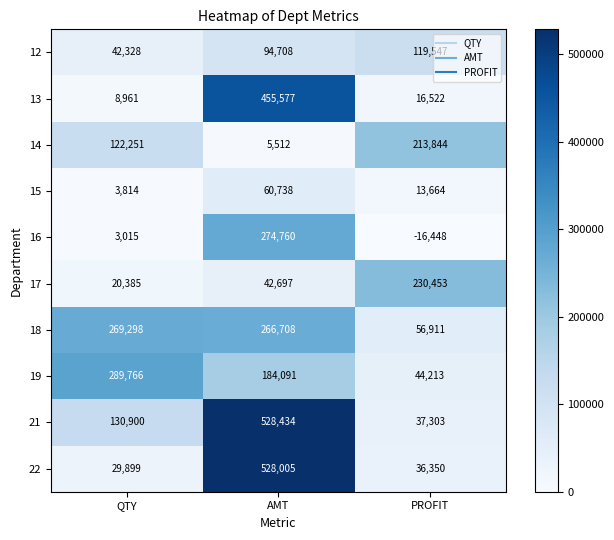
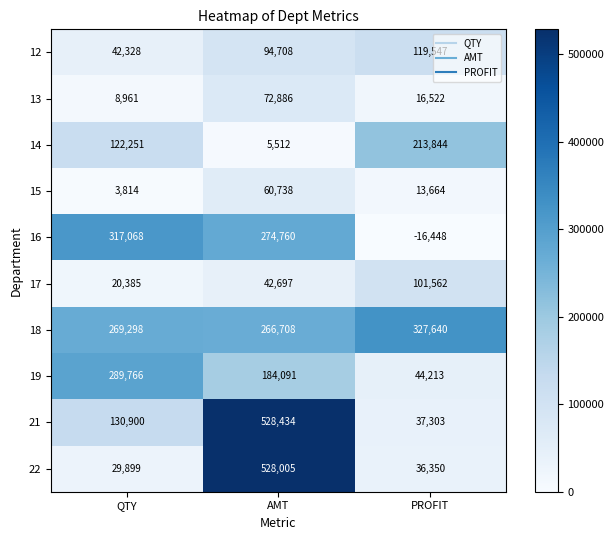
13, AMT: 455,577 -> 72,886
16, QTY: 3,015 -> 317,068
17, PROFIT: 230,453 -> 101,562
18, PROFIT: 56,911 -> 327,640
